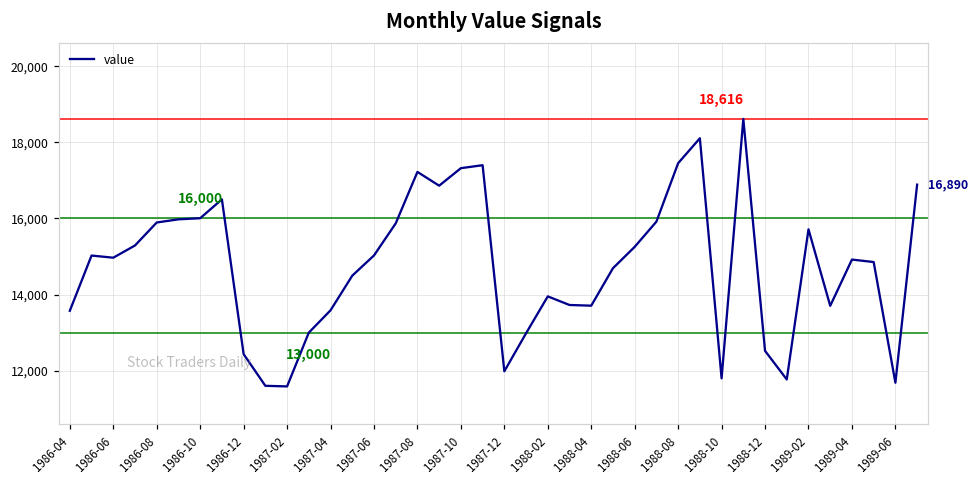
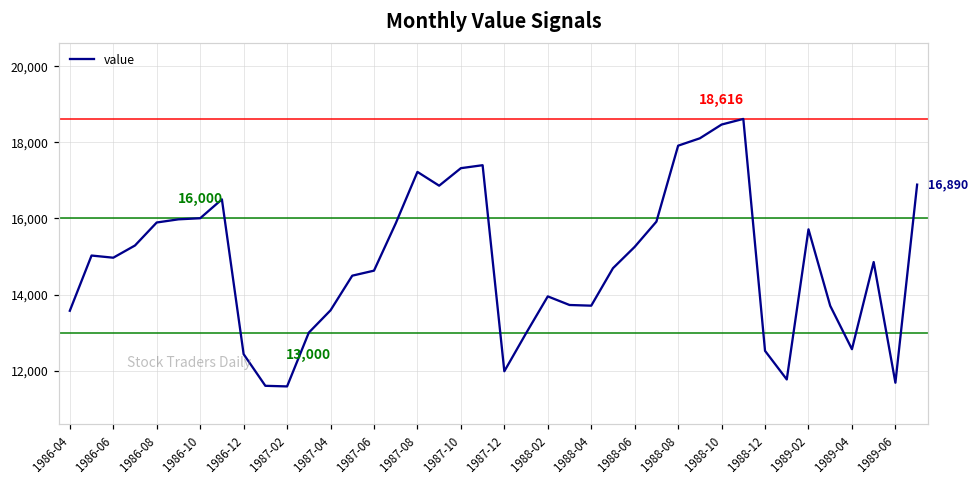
1987-06: 15,000 -> 14,600
1988-08: 17,500 -> 17,900
1988-10: 11,800 -> 18,500
1989-04: 14,900 -> 12,600
